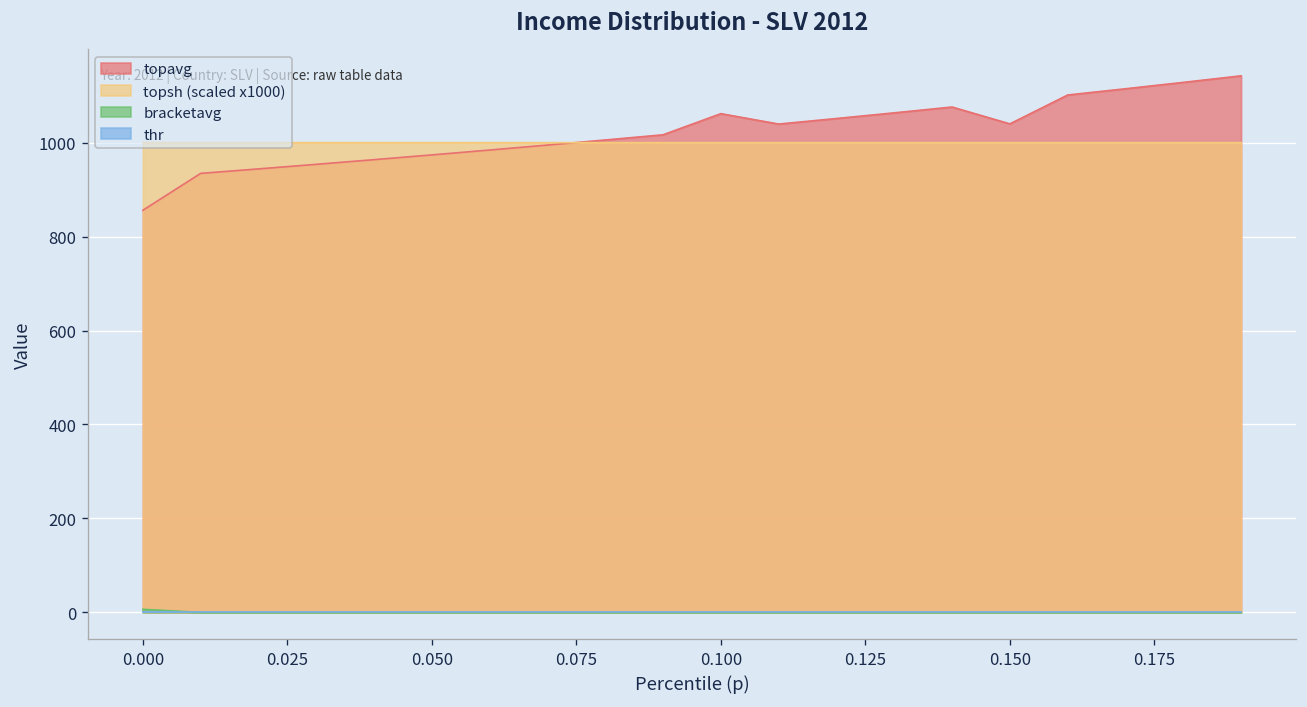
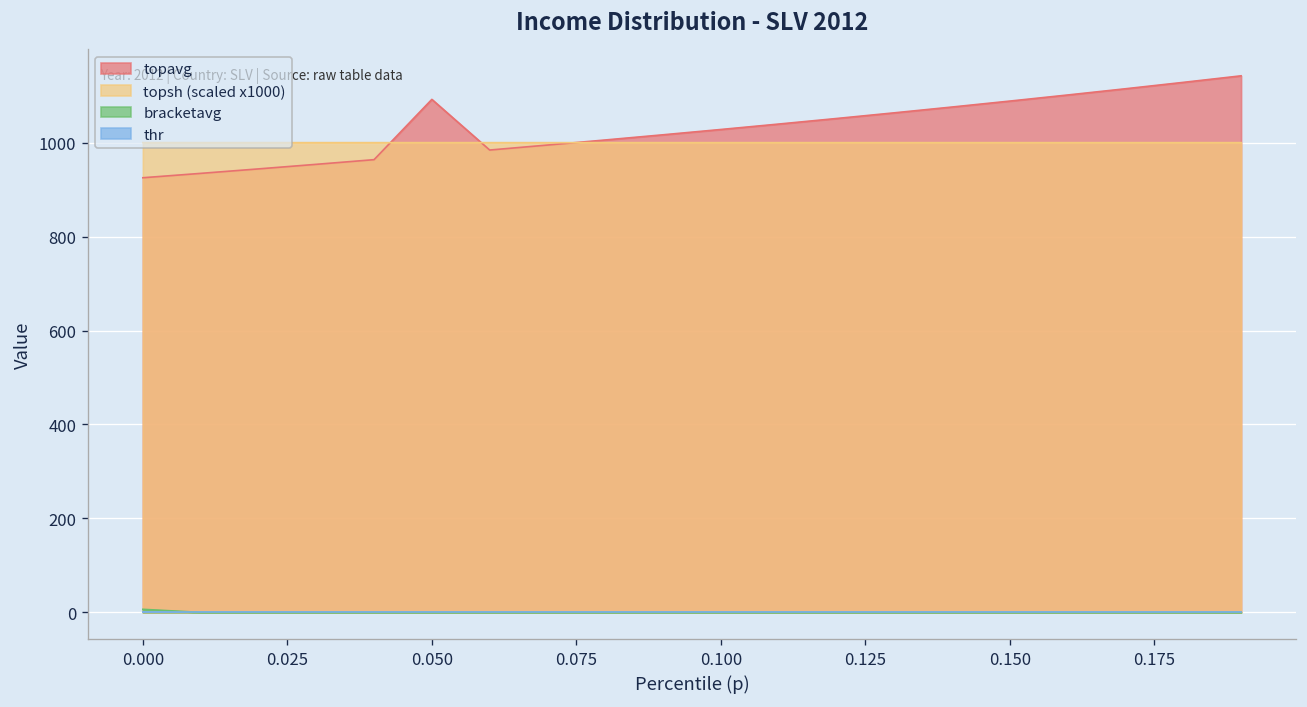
topavg, 0.000: 860 -> 930
topavg, 0.050: 970 -> 1090
topavg, 0.100: 1060 -> 1030
topavg, 0.150: 1040 -> 1090
